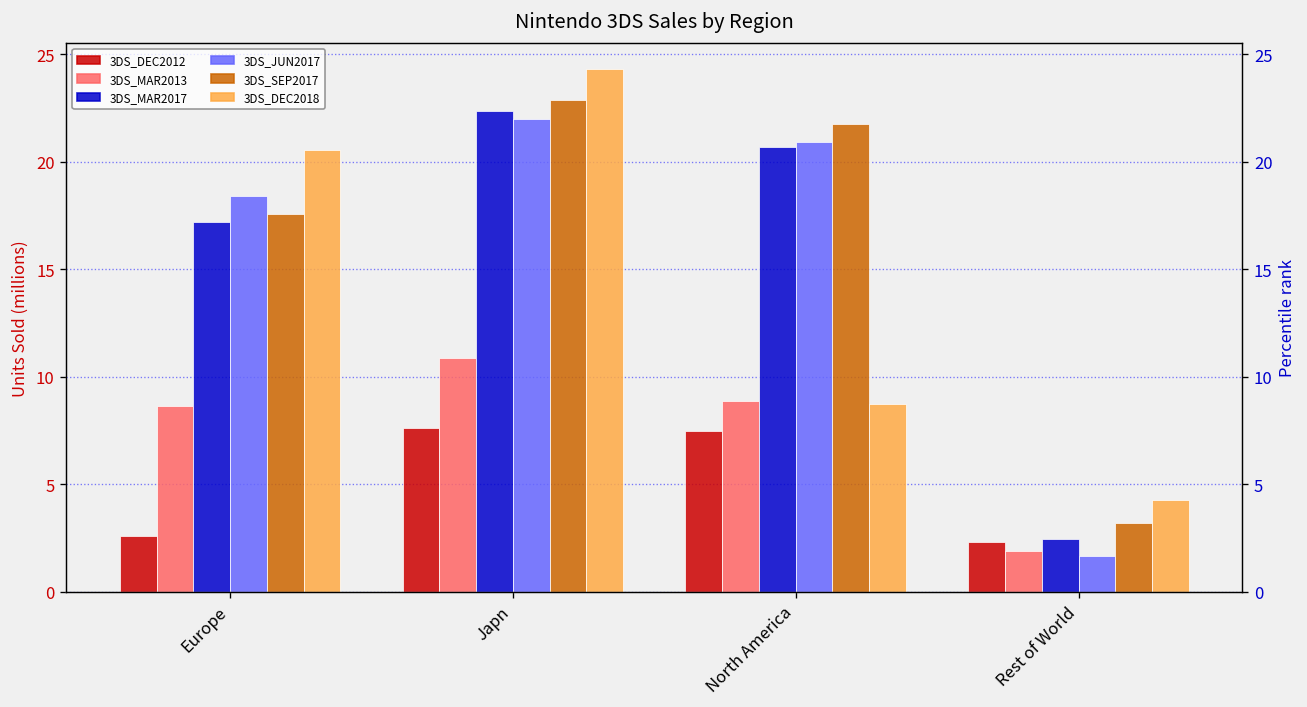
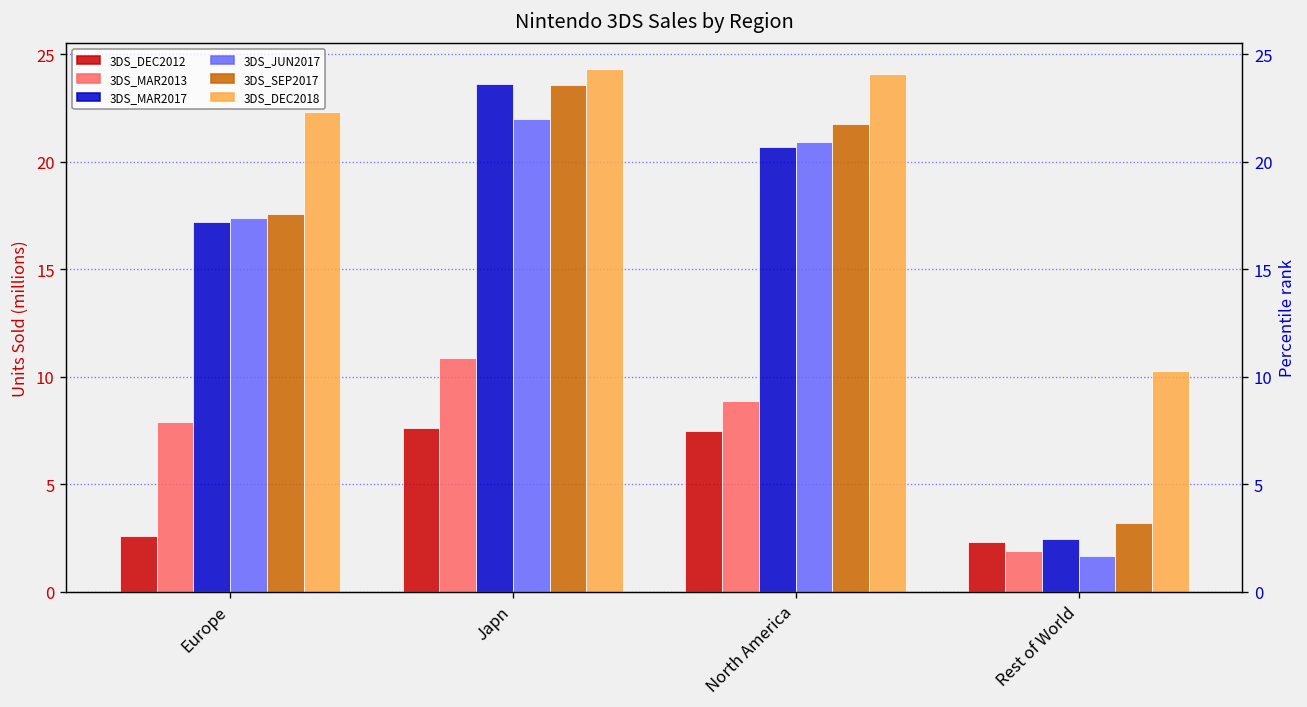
3DS_MAR2013, Europe: 8.6 -> 7.9
3DS_JUN2017, Europe: 18.4 -> 17.4
3DS_DEC2018, Europe: 20.5 -> 22.3
3DS_MAR2017, Japn: 22.3 -> 23.6
3DS_SEP2017, Japn: 22.9 -> 23.6
3DS_DEC2018, North America: 8.7 -> 24.1
3DS_DEC2018, Rest of World: 4.3 -> 10.3
